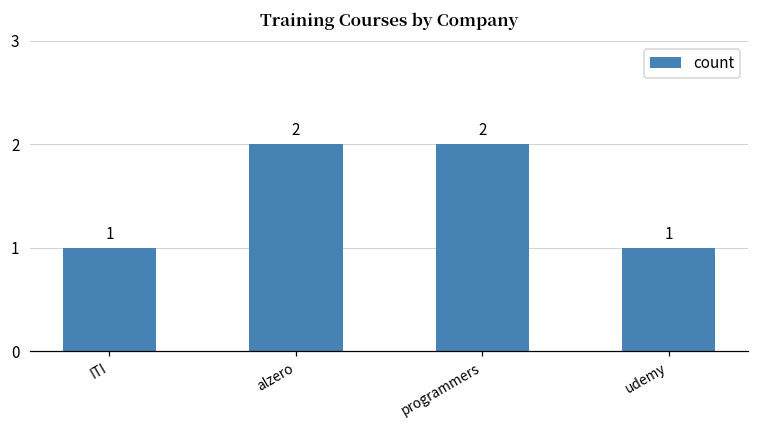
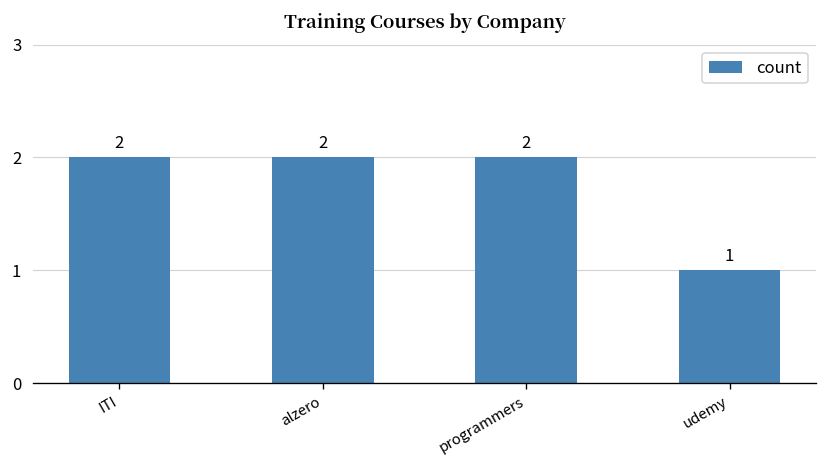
ITI: 1 -> 2
